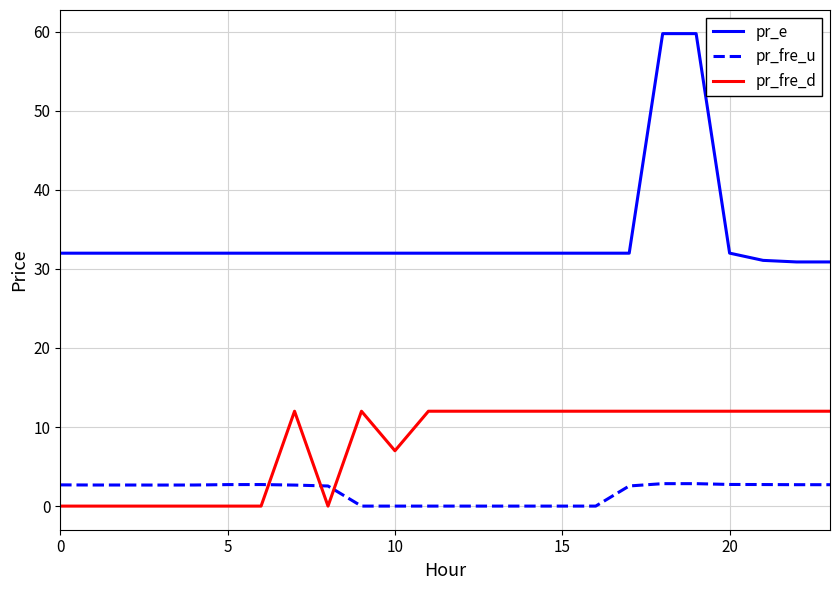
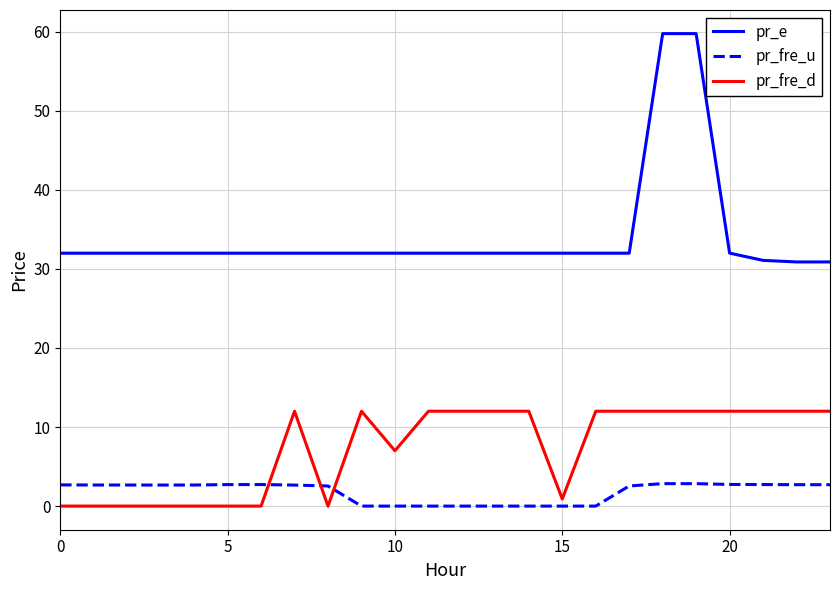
pr_fre_d, 15: 12 -> 1
